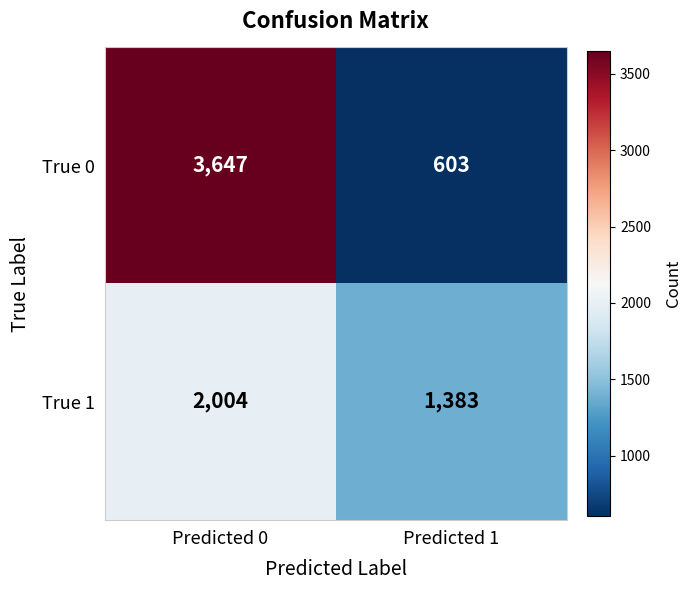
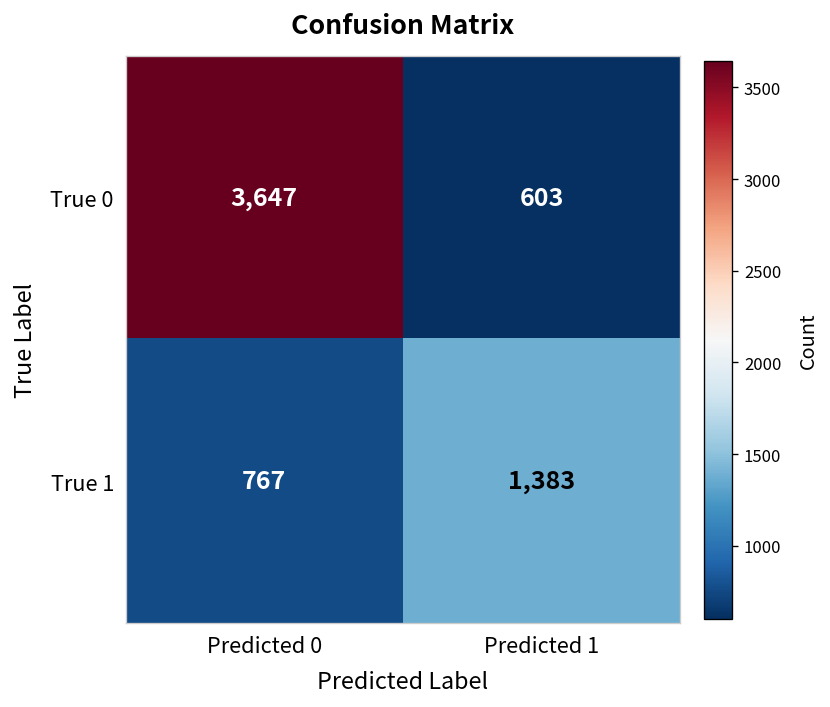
True 1, Predicted 0: 2,004 -> 767
